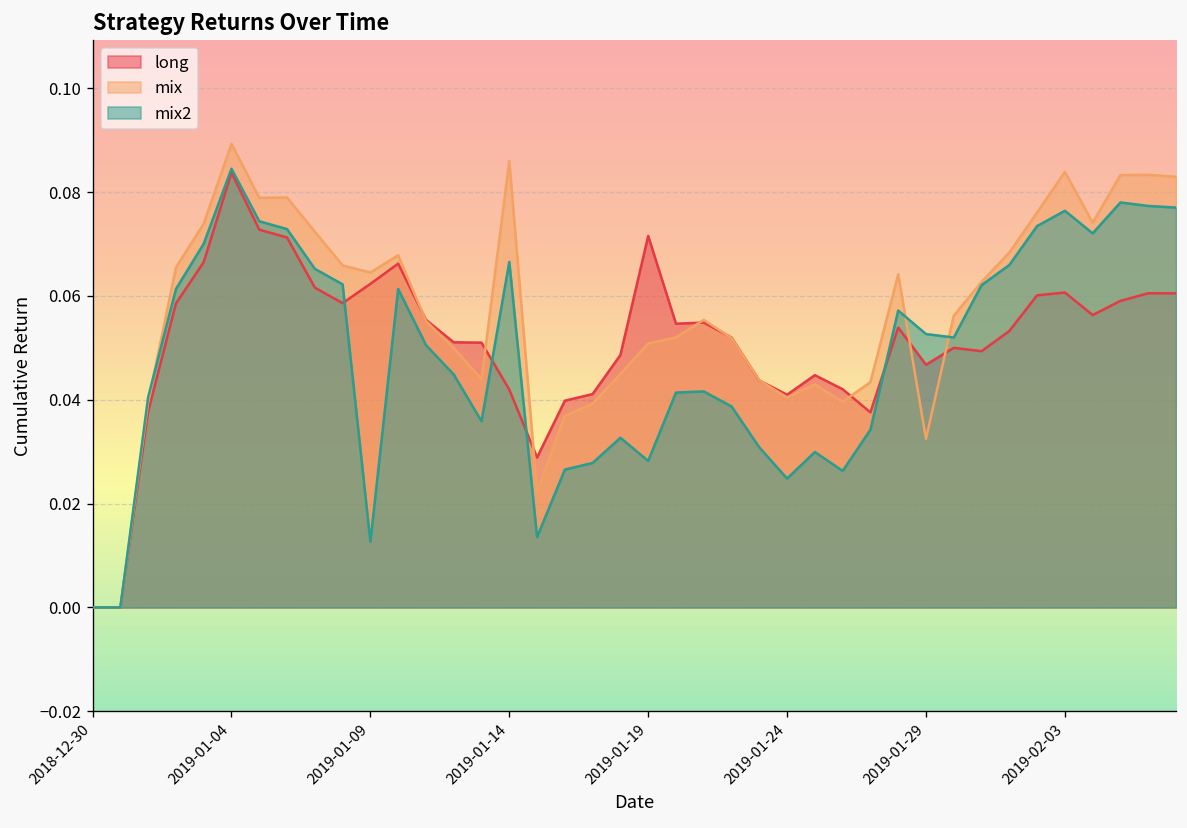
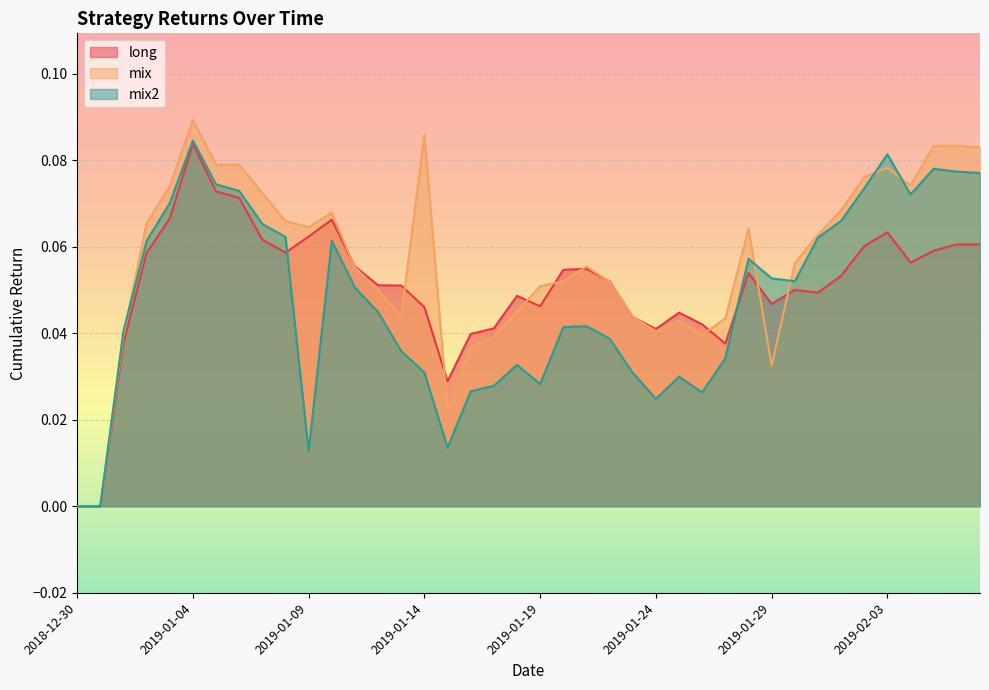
long, 2019-01-14: 0.042 -> 0.046
mix2, 2019-01-14: 0.067 -> 0.031
long, 2019-01-19: 0.072 -> 0.046
long, 2019-02-03: 0.061 -> 0.063
mix, 2019-02-03: 0.084 -> 0.078
mix2, 2019-02-03: 0.076 -> 0.081
